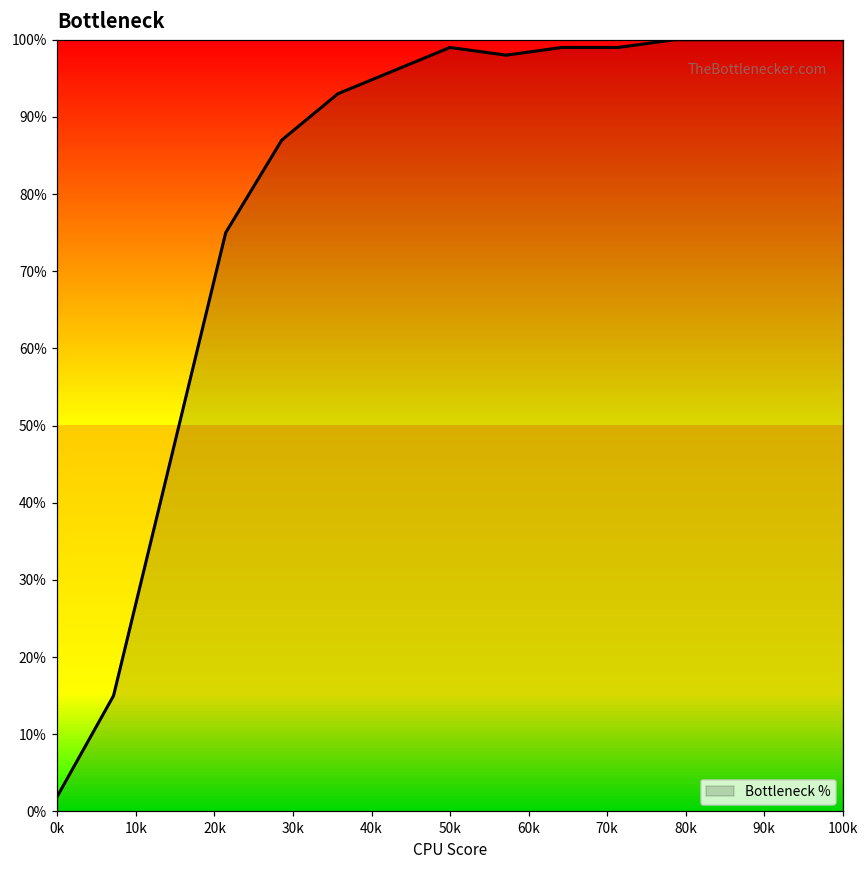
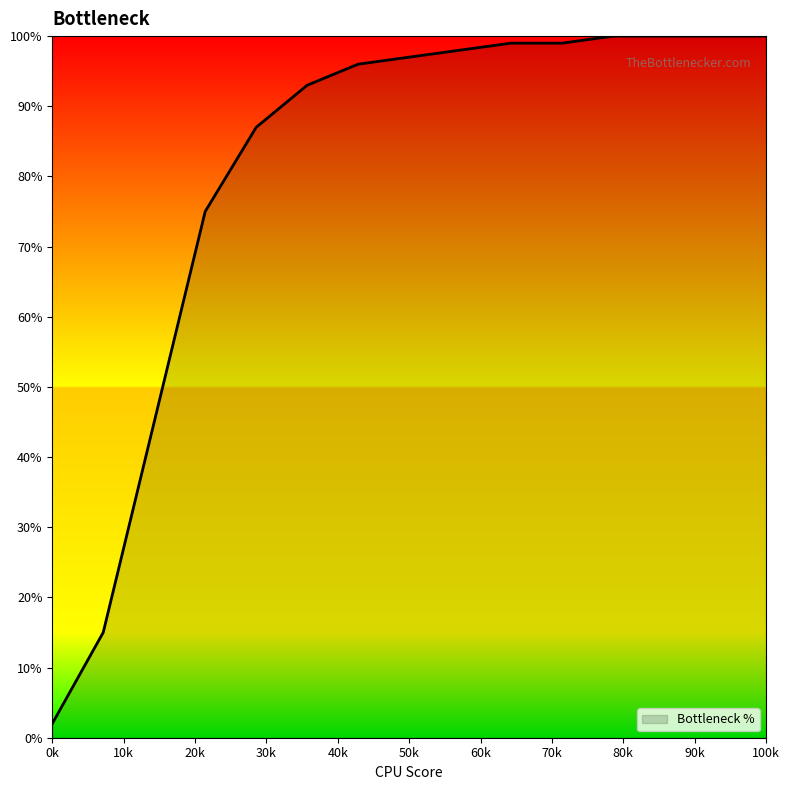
50k: 99% -> 97%
